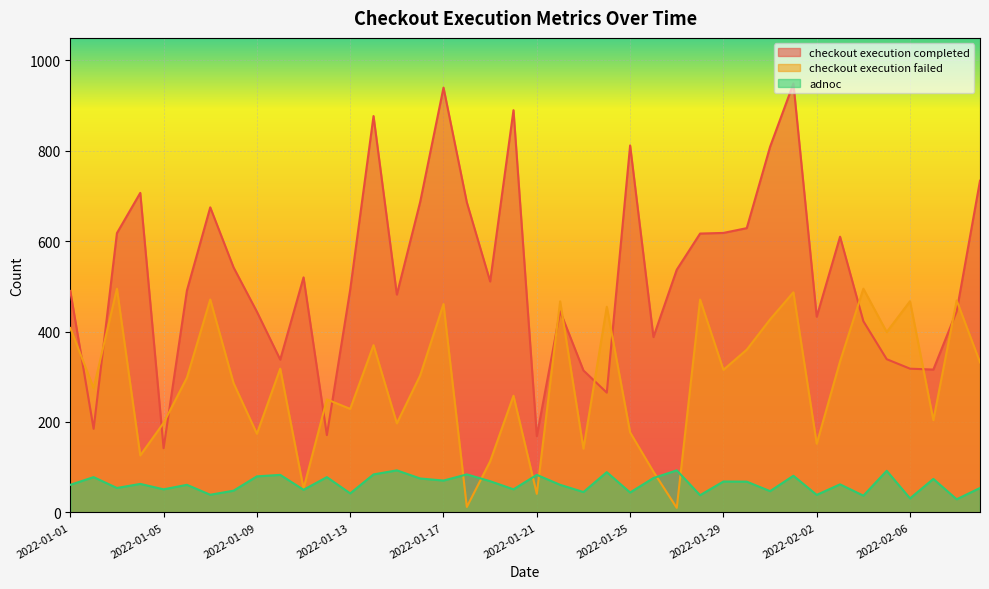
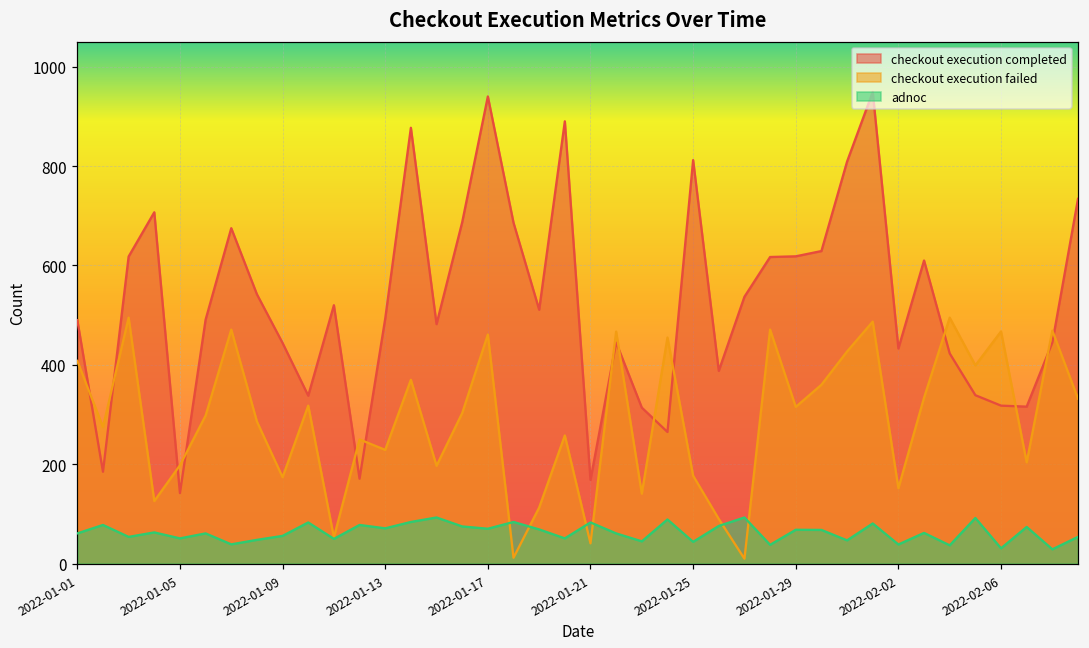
adnoc, 2022-01-09: 80 -> 60
adnoc, 2022-01-13: 40 -> 70
